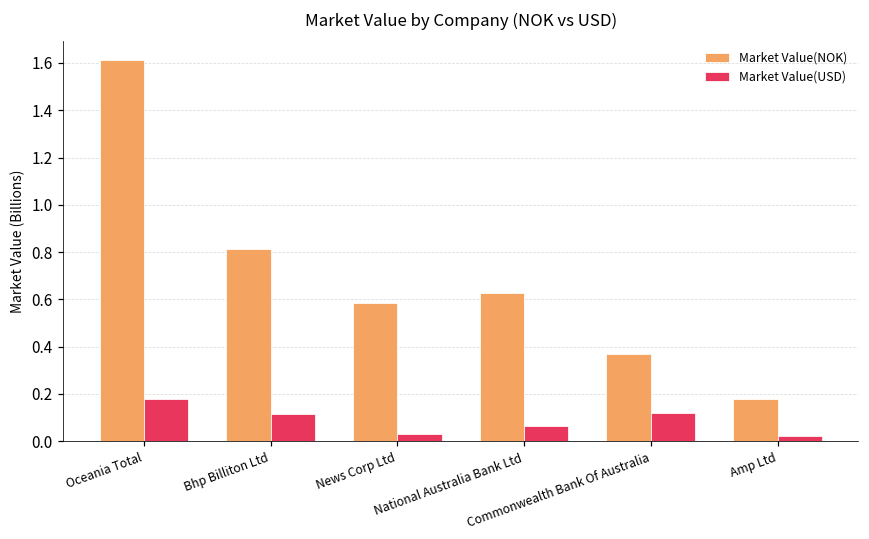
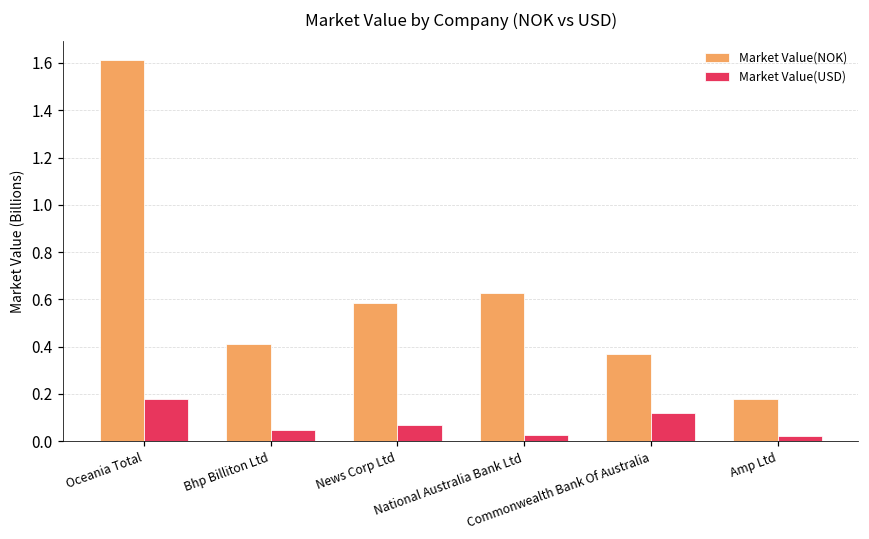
Market Value(NOK), Bhp Billiton Ltd: 0.81 -> 0.41
Market Value(USD), Bhp Billiton Ltd: 0.12 -> 0.05
Market Value(USD), News Corp Ltd: 0.03 -> 0.07
Market Value(USD), National Australia Bank Ltd: 0.07 -> 0.03
